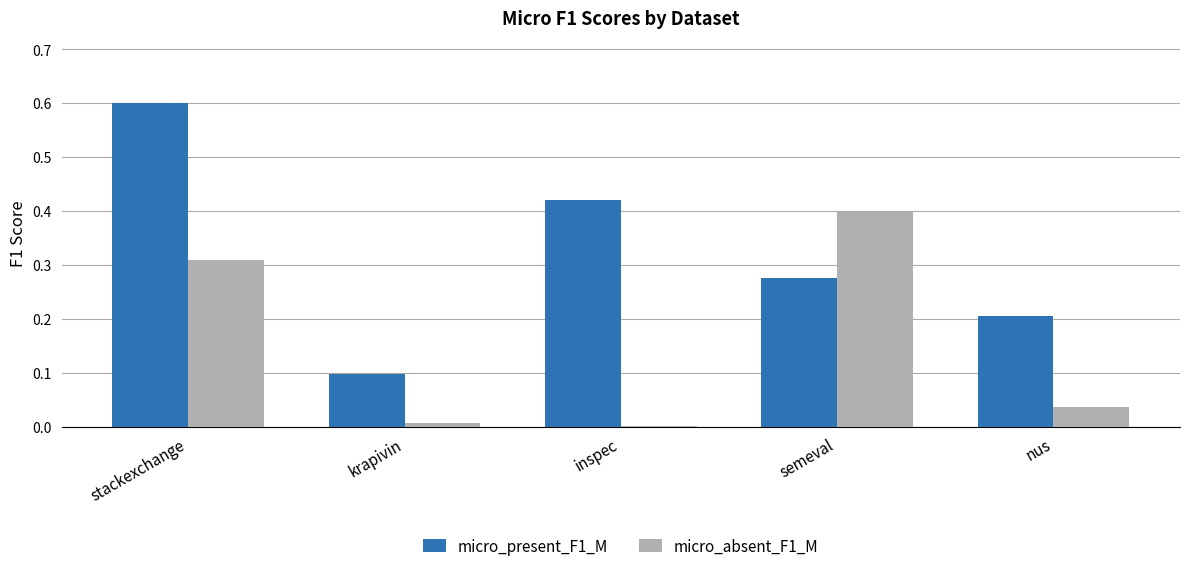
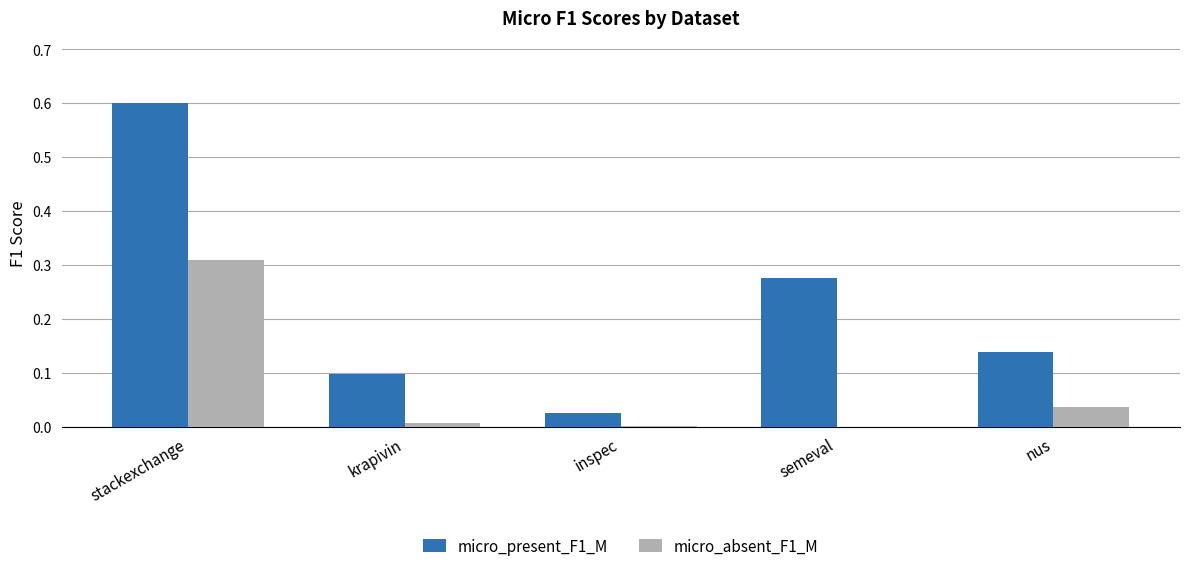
micro_present_F1_M, inspec: 0.42 -> 0.03
micro_absent_F1_M, semeval: 0.4 -> 0.0
micro_present_F1_M, nus: 0.21 -> 0.14
